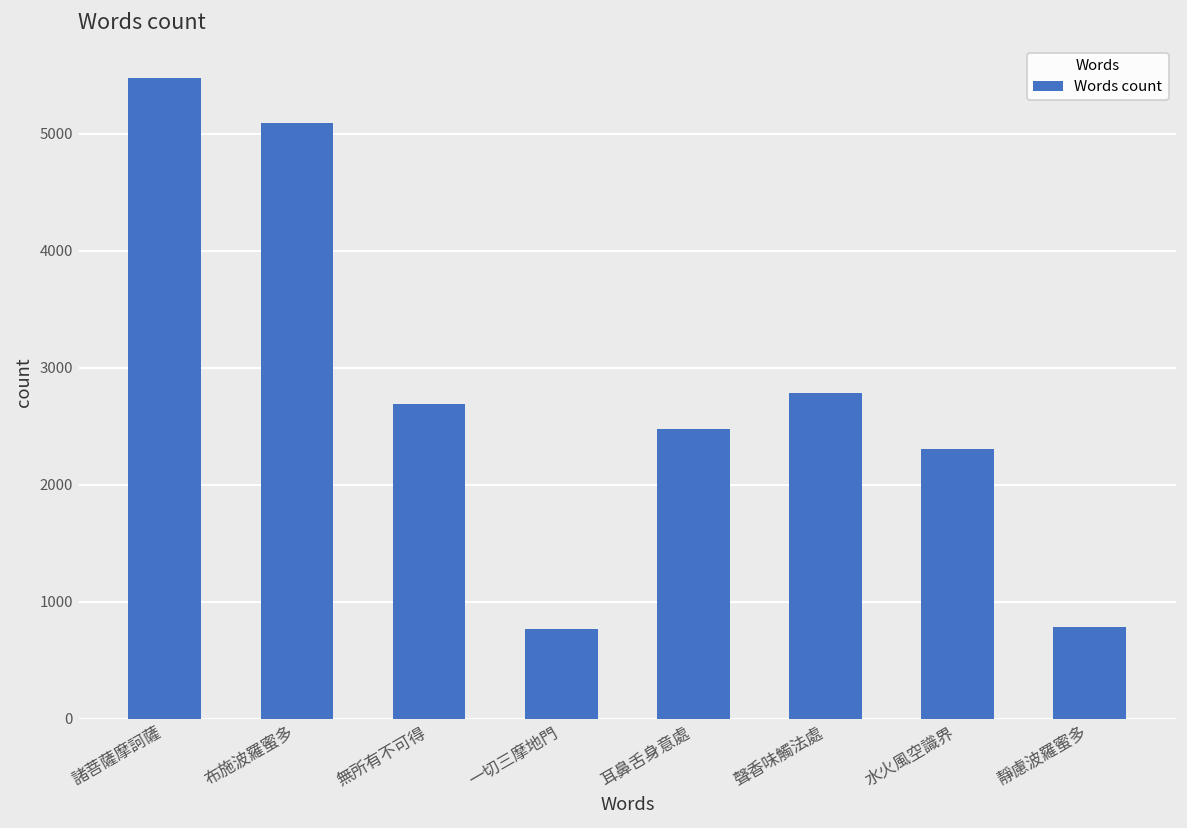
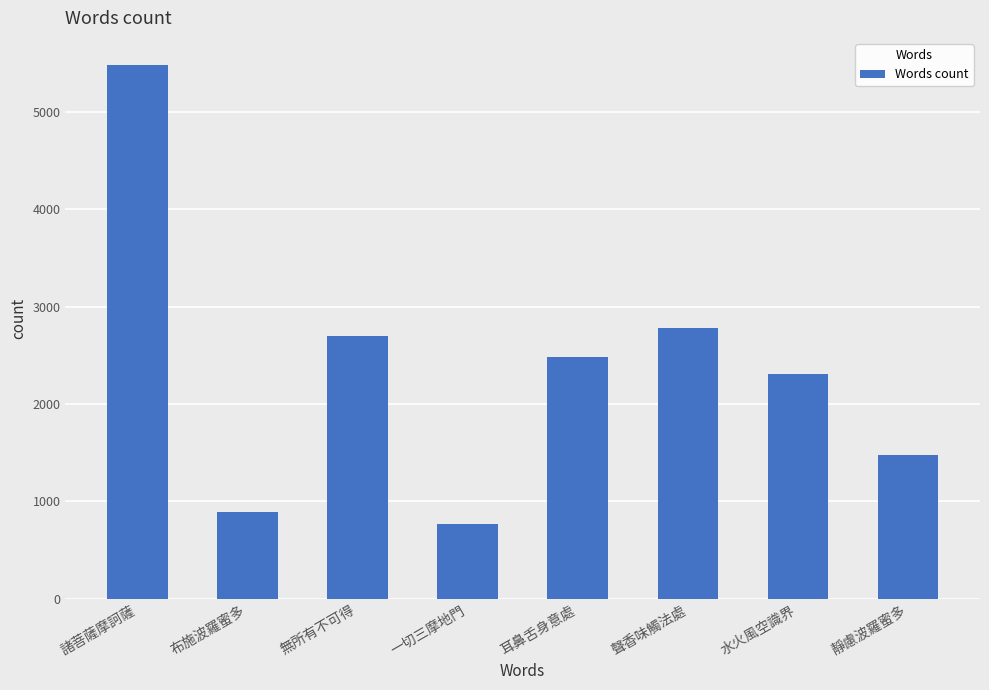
布施波羅蜜多: 5100 -> 900
靜慮波羅蜜多: 800 -> 1500
